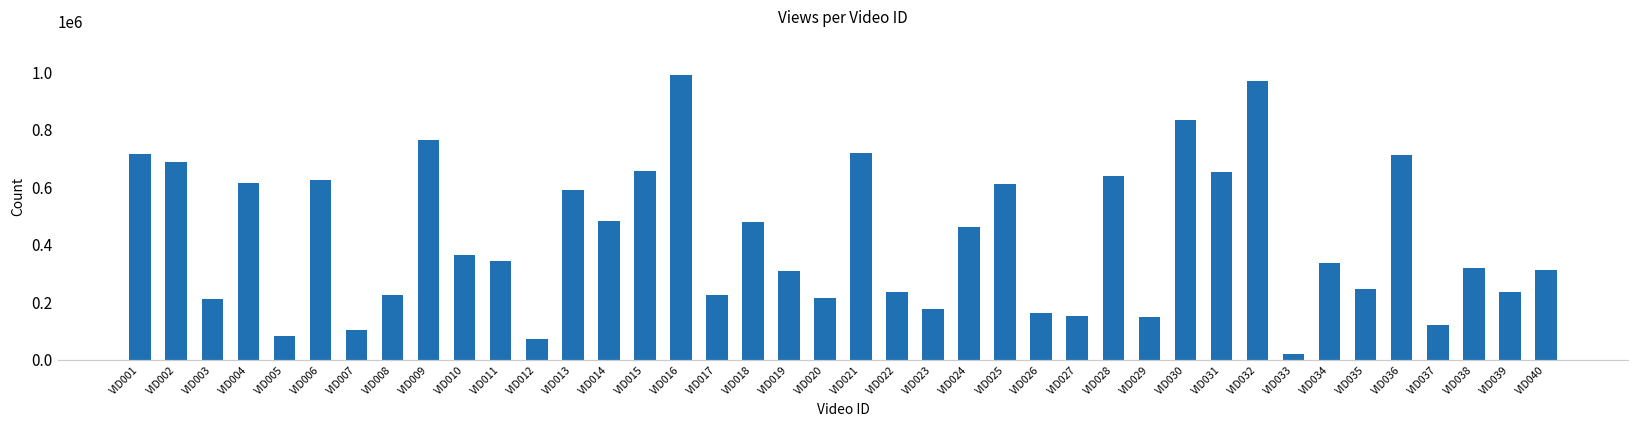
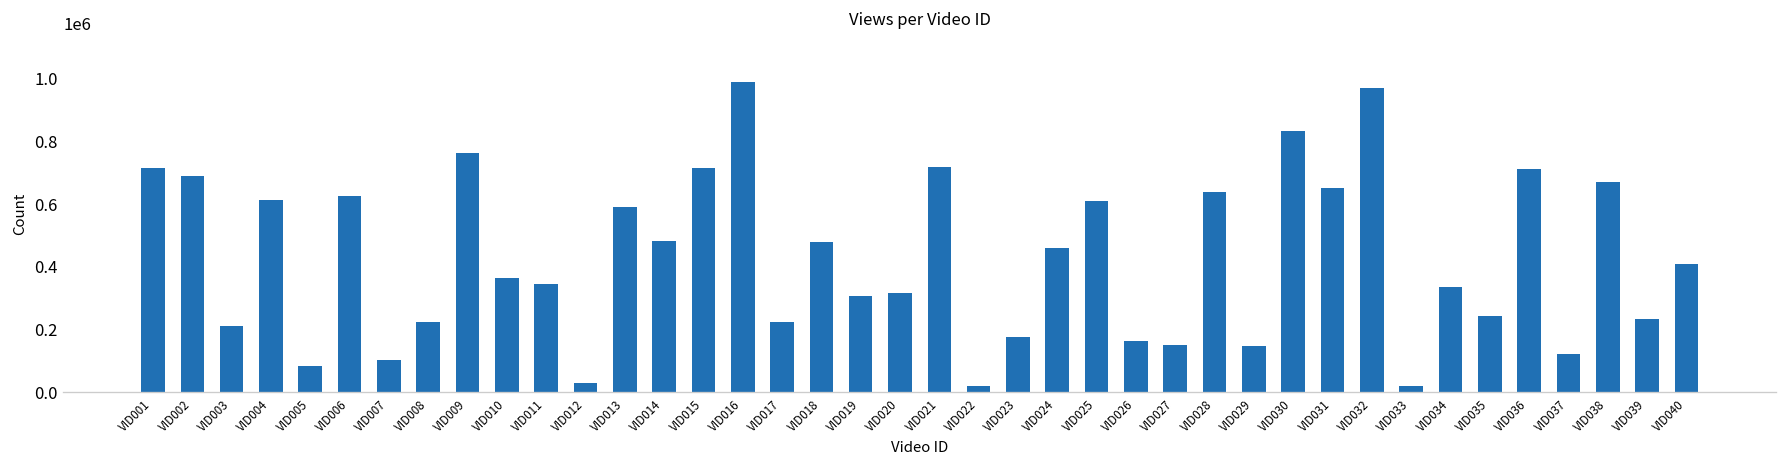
VID012: 70000 -> 30000
VID015: 660000 -> 720000
VID020: 210000 -> 320000
VID022: 230000 -> 20000
VID038: 320000 -> 670000
VID040: 310000 -> 410000
